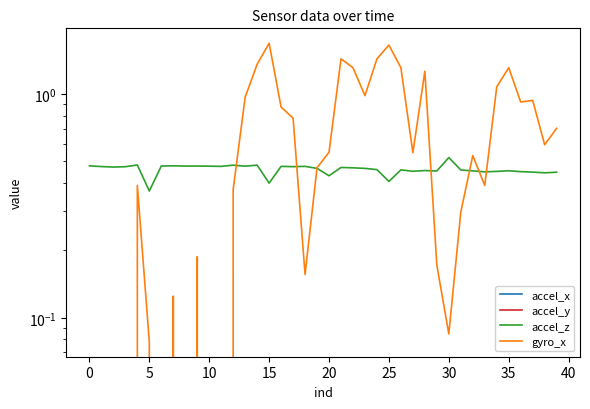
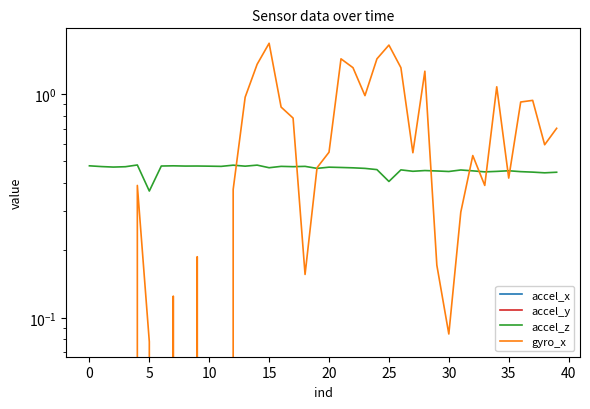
accel_z, 15: 0.40 -> 0.47
accel_z, 20: 0.43 -> 0.47
accel_z, 30: 0.52 -> 0.45
gyro_x, 35: 1.3 -> 0.42
